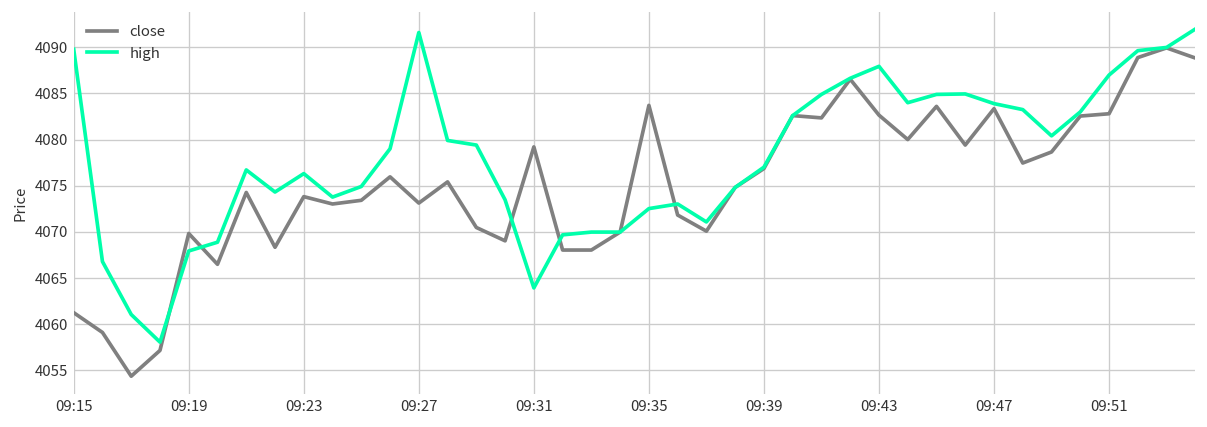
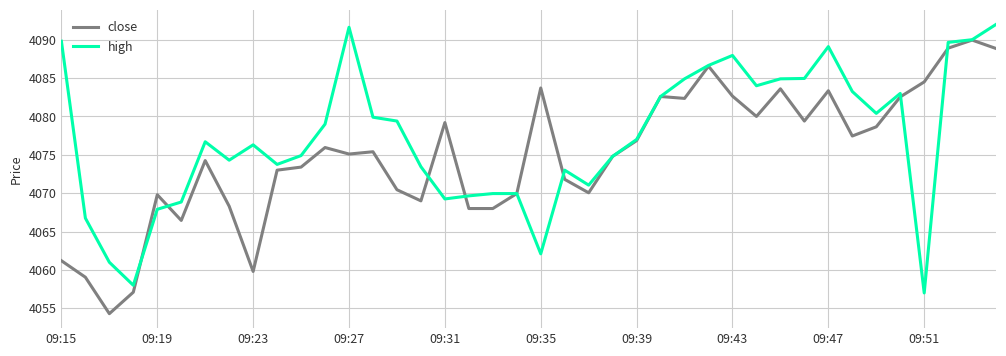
close, 09:23: 4074 -> 4060
close, 09:27: 4073 -> 4075
high, 09:31: 4064 -> 4069
high, 09:35: 4073 -> 4062
high, 09:47: 4084 -> 4089
close, 09:51: 4083 -> 4085
high, 09:51: 4087 -> 4057
